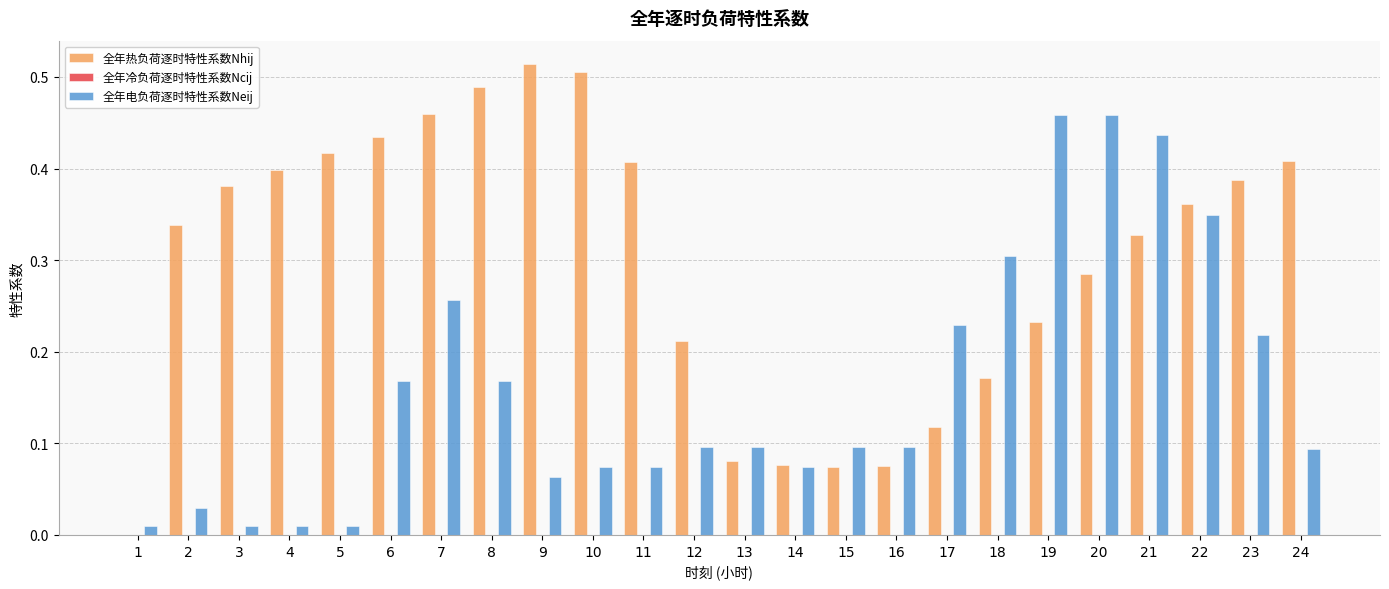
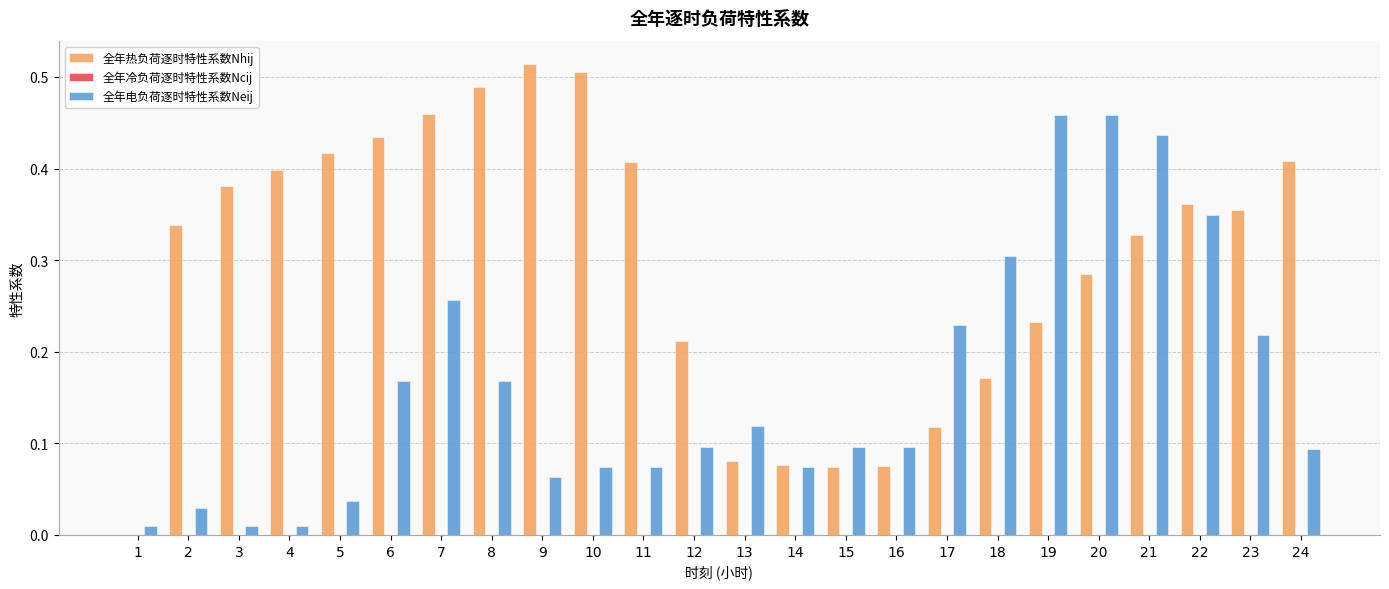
全年电负荷逐时特性系数Neij, 5: 0.01 -> 0.04
全年电负荷逐时特性系数Neij, 13: 0.10 -> 0.12
全年热负荷逐时特性系数Nhij, 23: 0.39 -> 0.35
